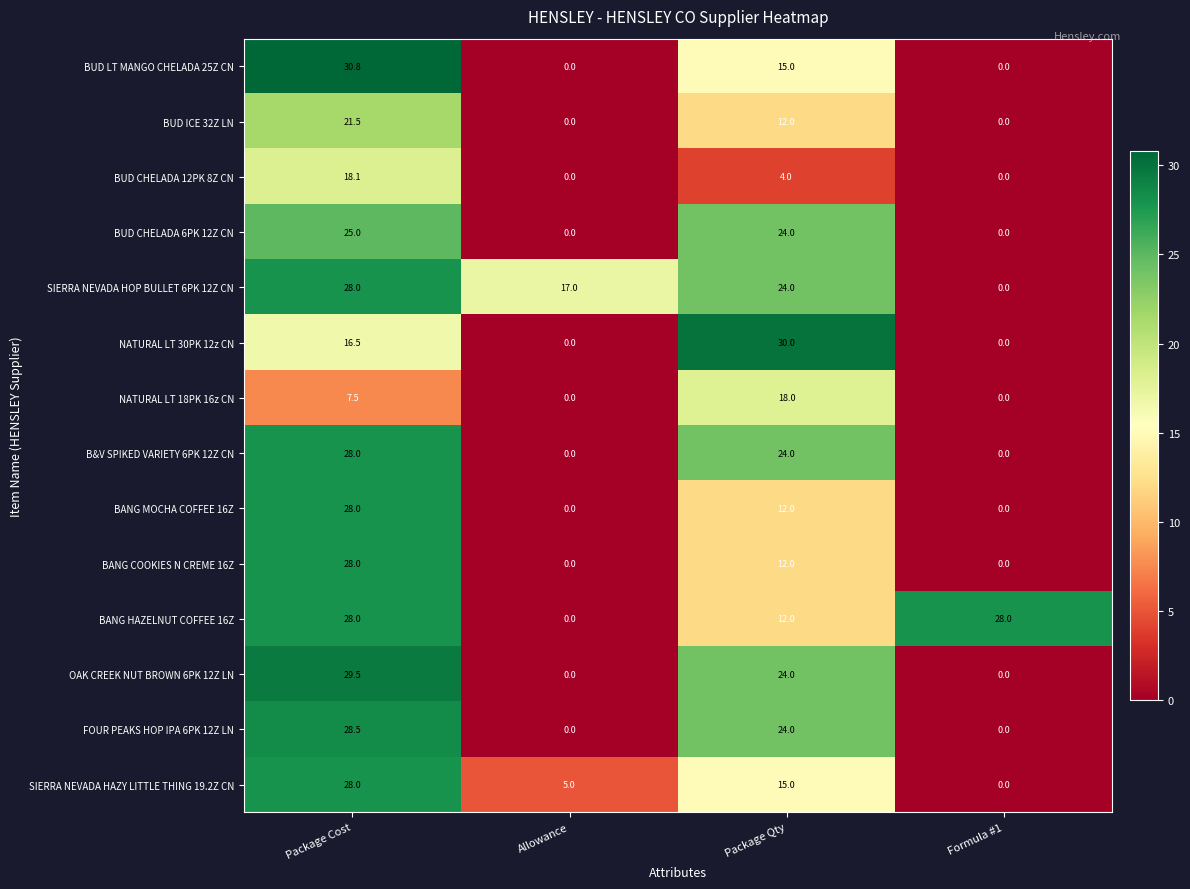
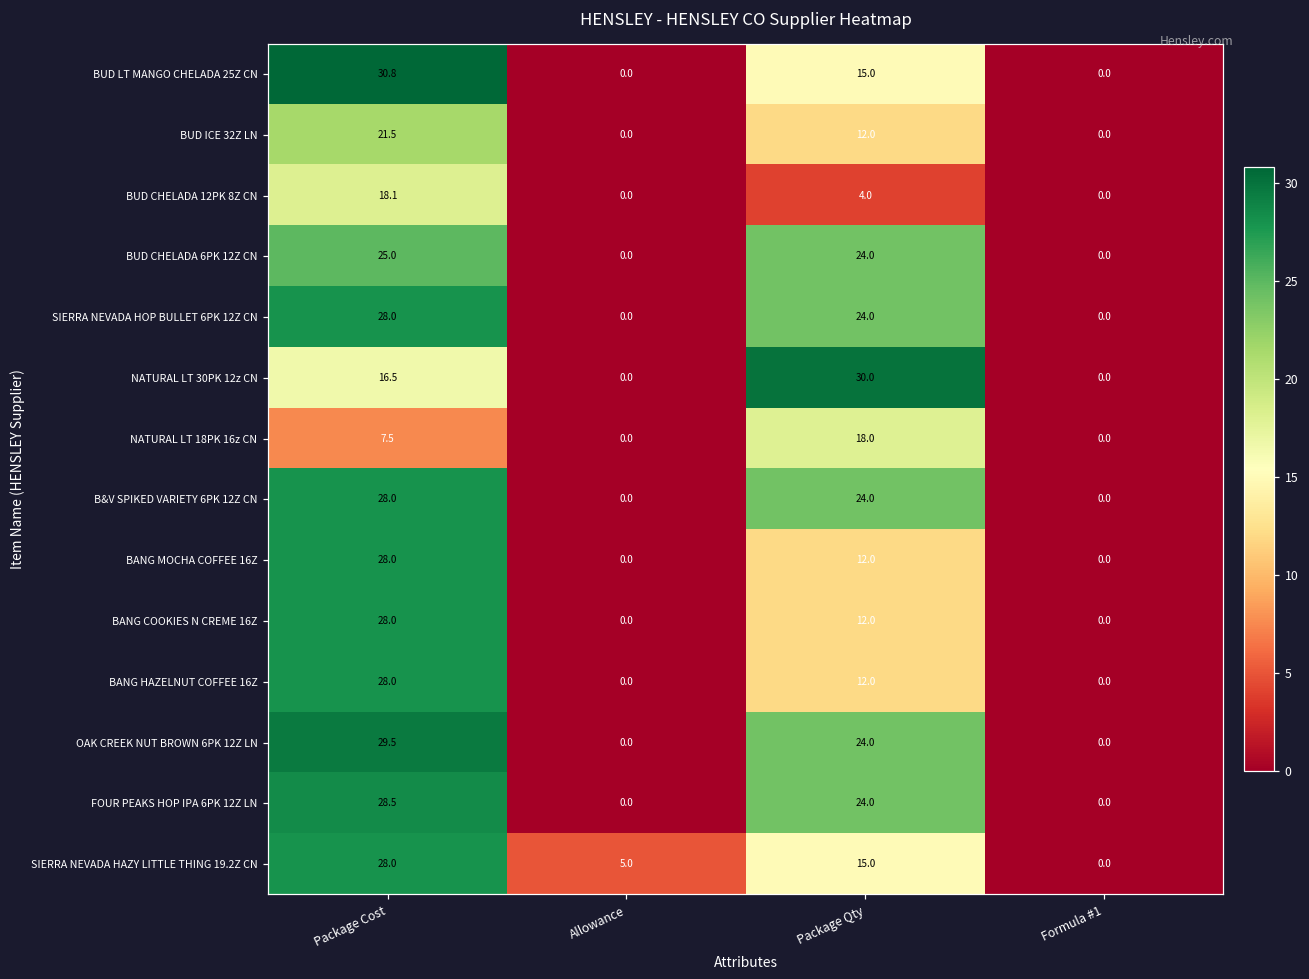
SIERRA NEVADA HOP BULLET 6PK 12Z CN, Allowance: 17.0 -> 0.0
BANG HAZELNUT COFFEE 16Z, Formula #1: 28.0 -> 0.0
